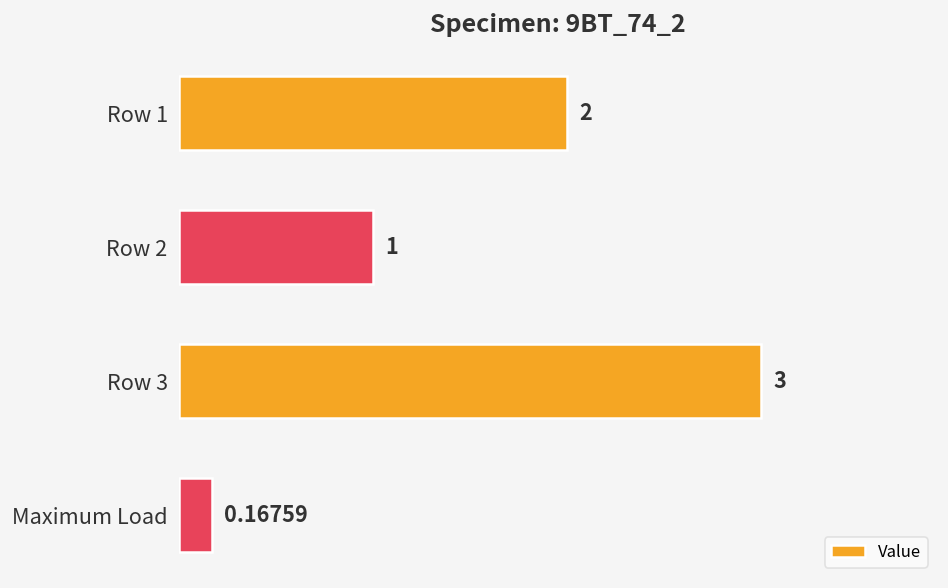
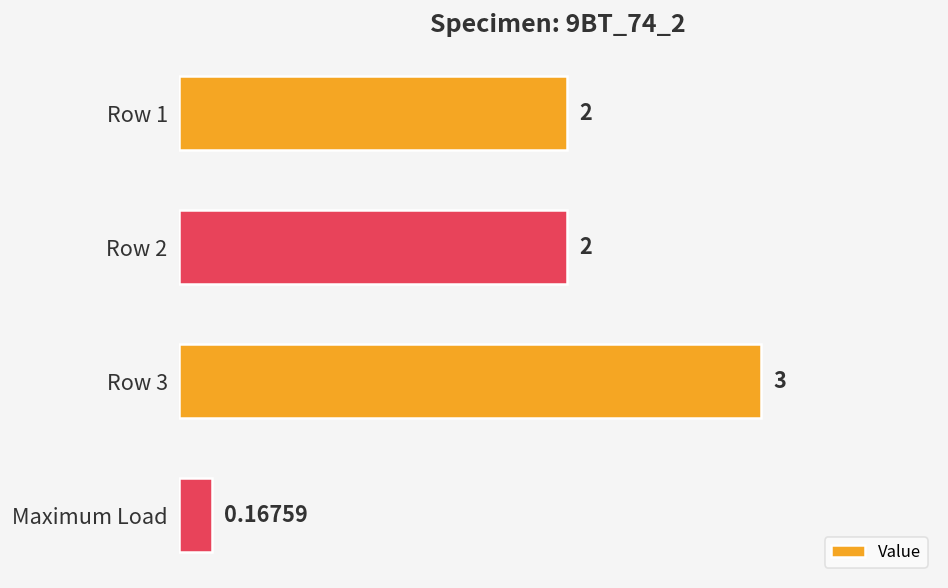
Row 2: 1 -> 2
